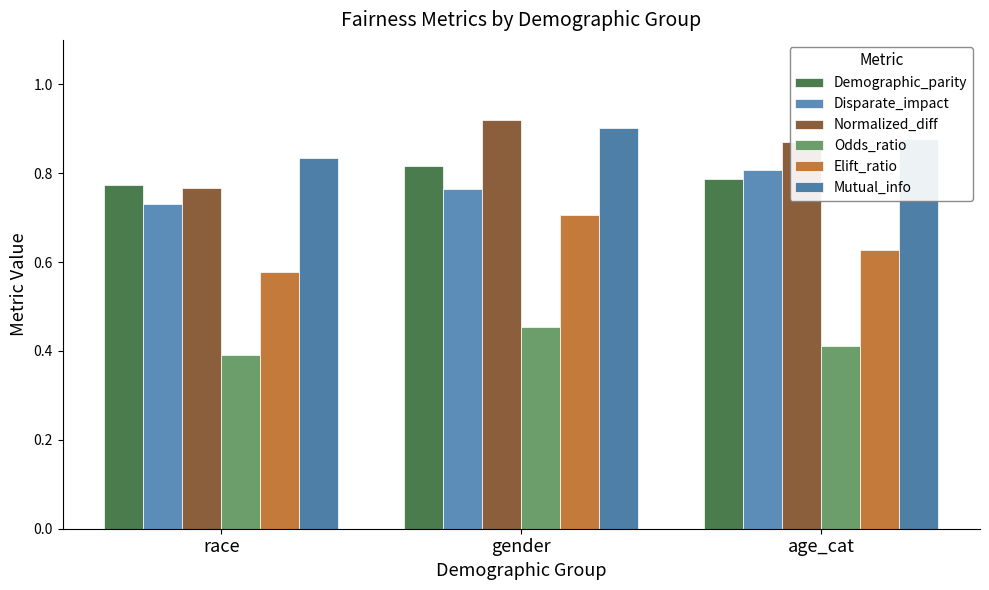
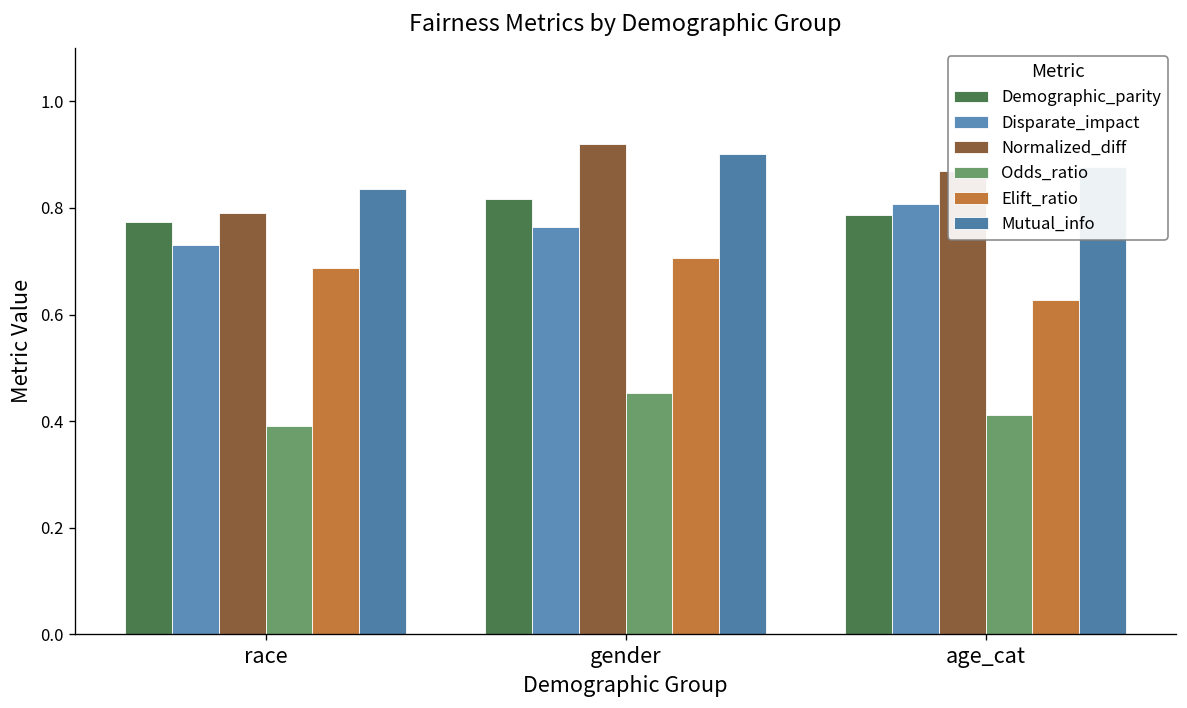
Normalized_diff, race: 0.77 -> 0.79
Elift_ratio, race: 0.58 -> 0.69
